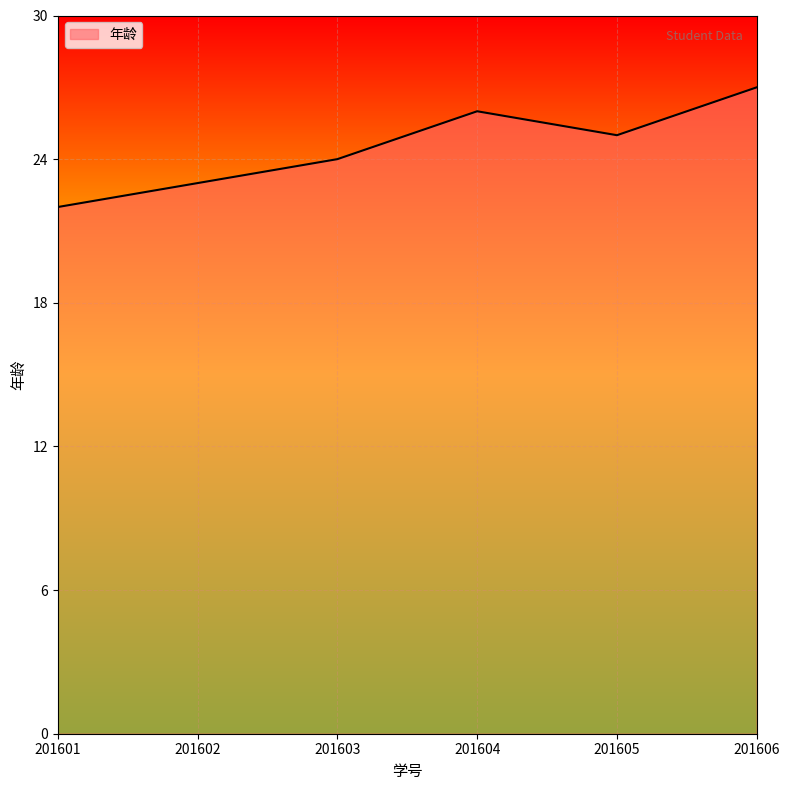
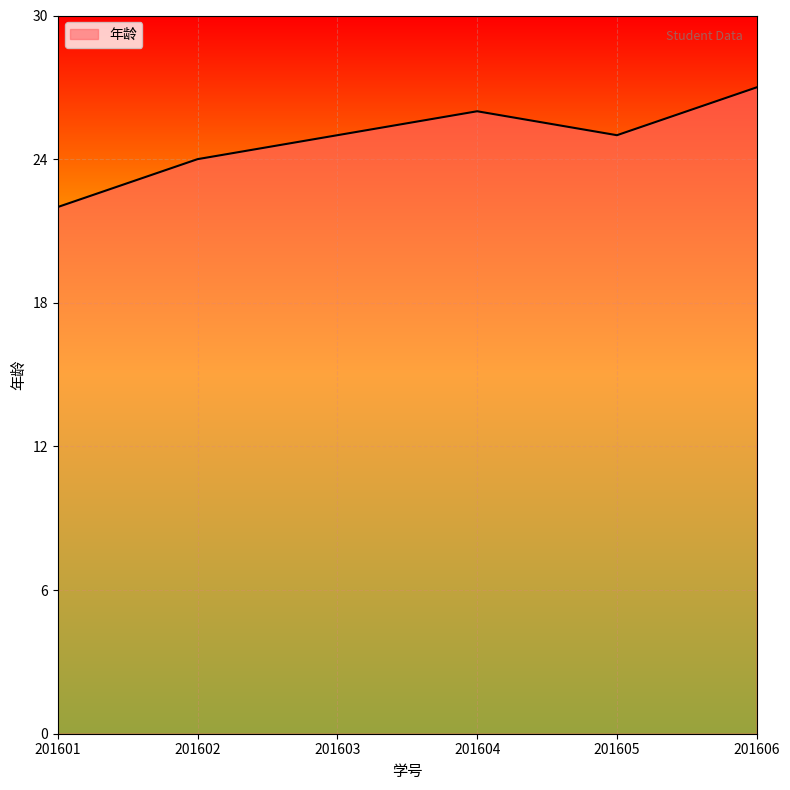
201602: 23 -> 24
201603: 24 -> 25
